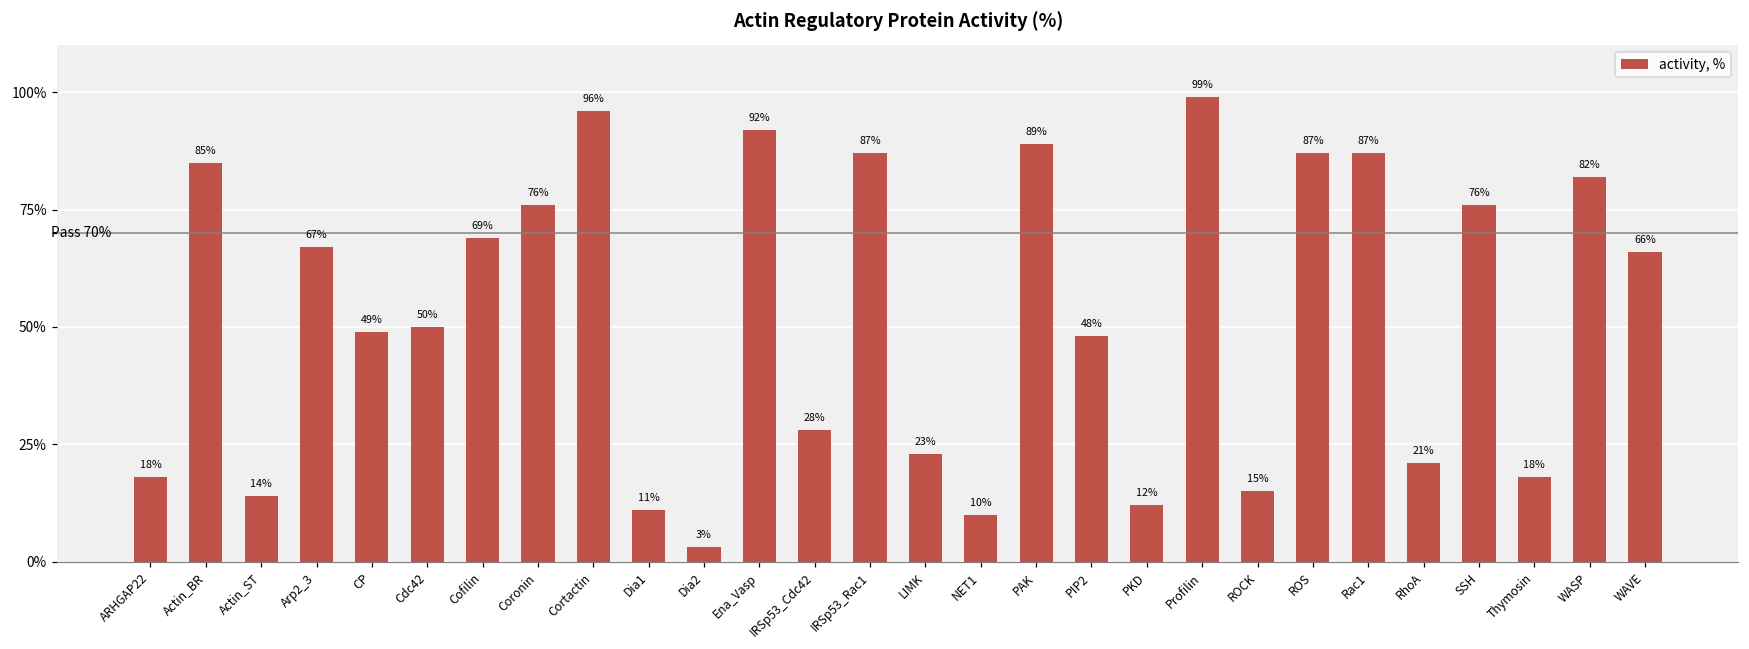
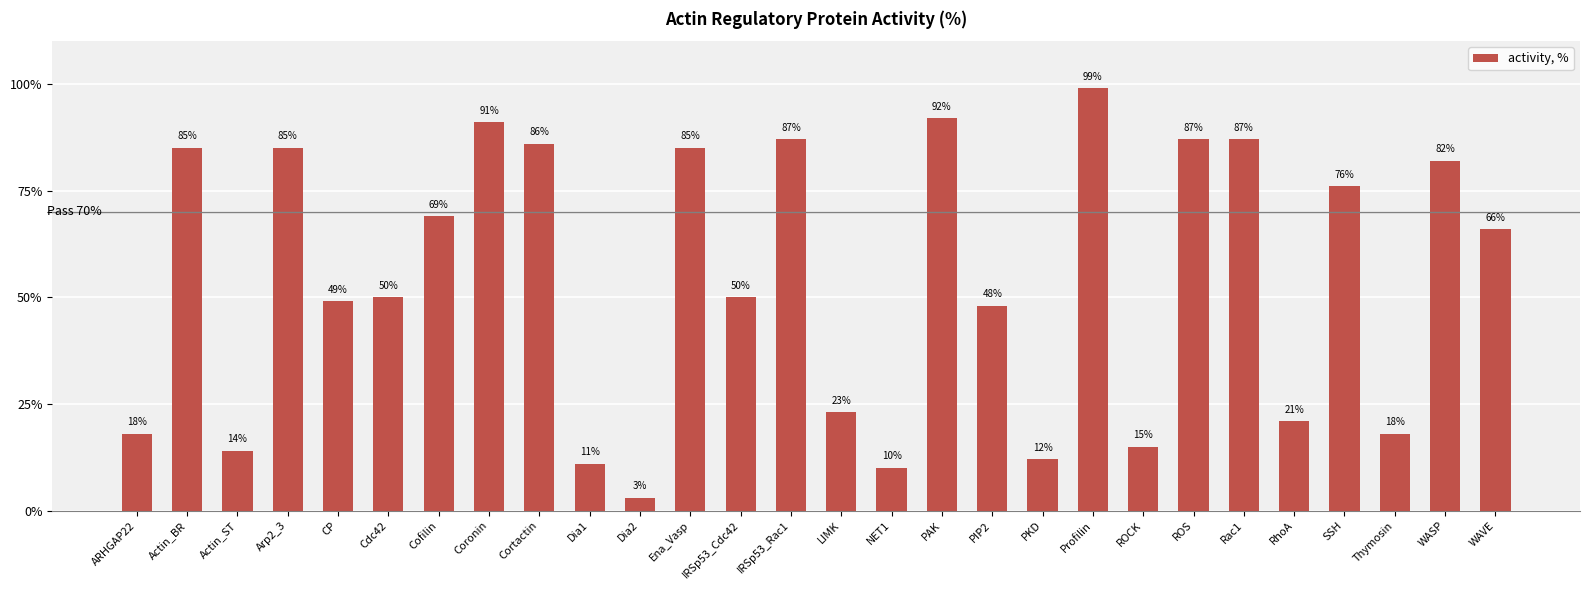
Arp2_3: 67% -> 85%
Coronin: 76% -> 91%
Cortactin: 96% -> 86%
Ena_Vasp: 92% -> 85%
IRSp53_Cdc42: 28% -> 50%
PAK: 89% -> 92%
